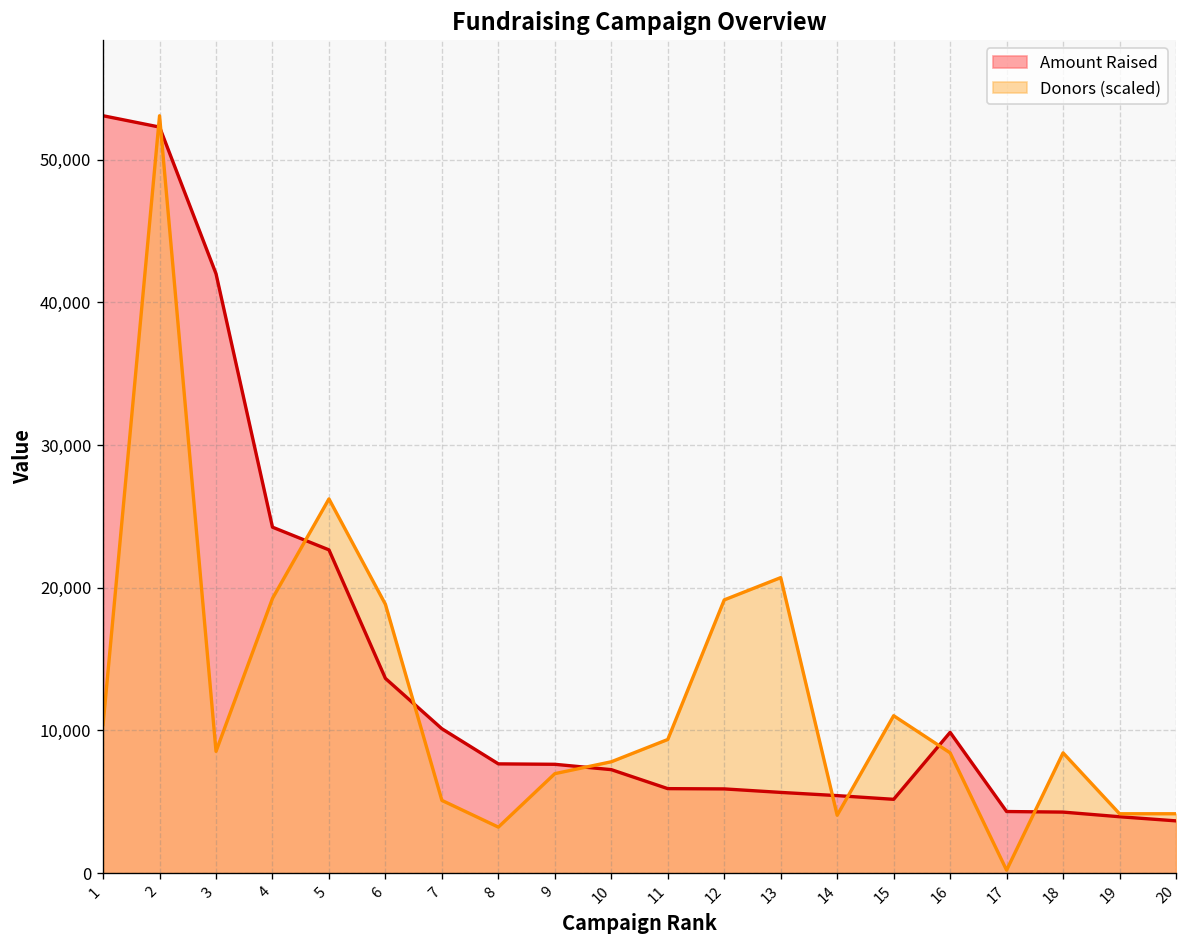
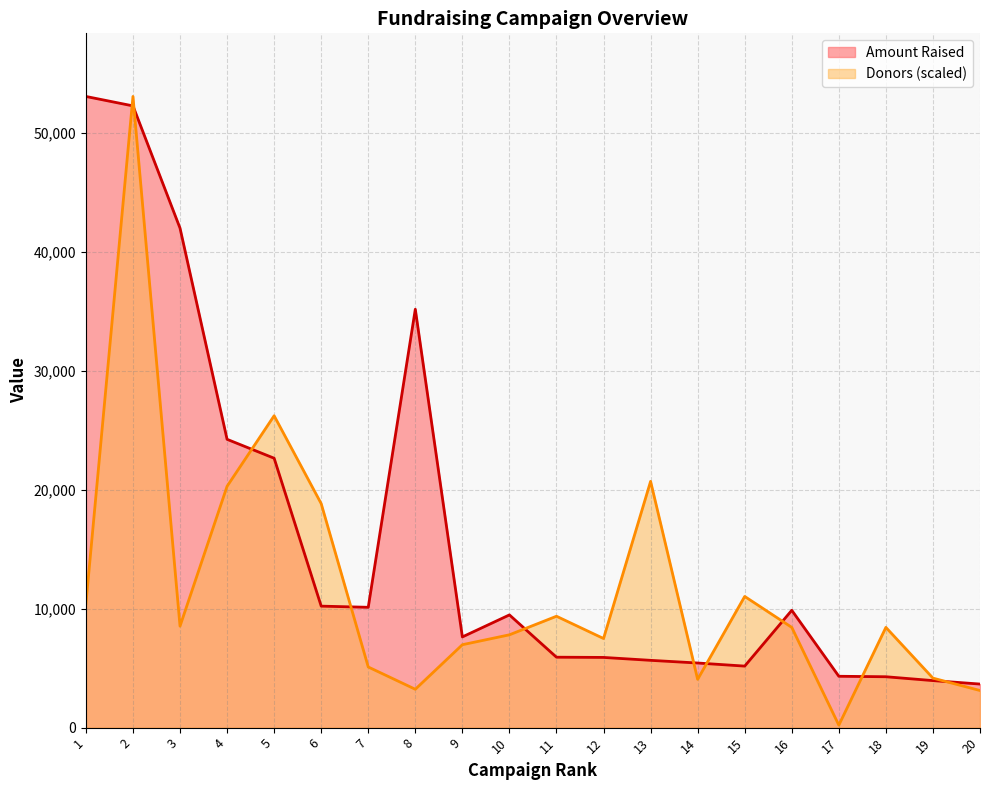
Donors (scaled), 4: 19,300 -> 20,300
Amount Raised, 6: 13,700 -> 10,200
Amount Raised, 8: 7,700 -> 35,200
Amount Raised, 10: 7,300 -> 9,500
Donors (scaled), 12: 19,200 -> 7,500
Donors (scaled), 20: 4,200 -> 3,100
